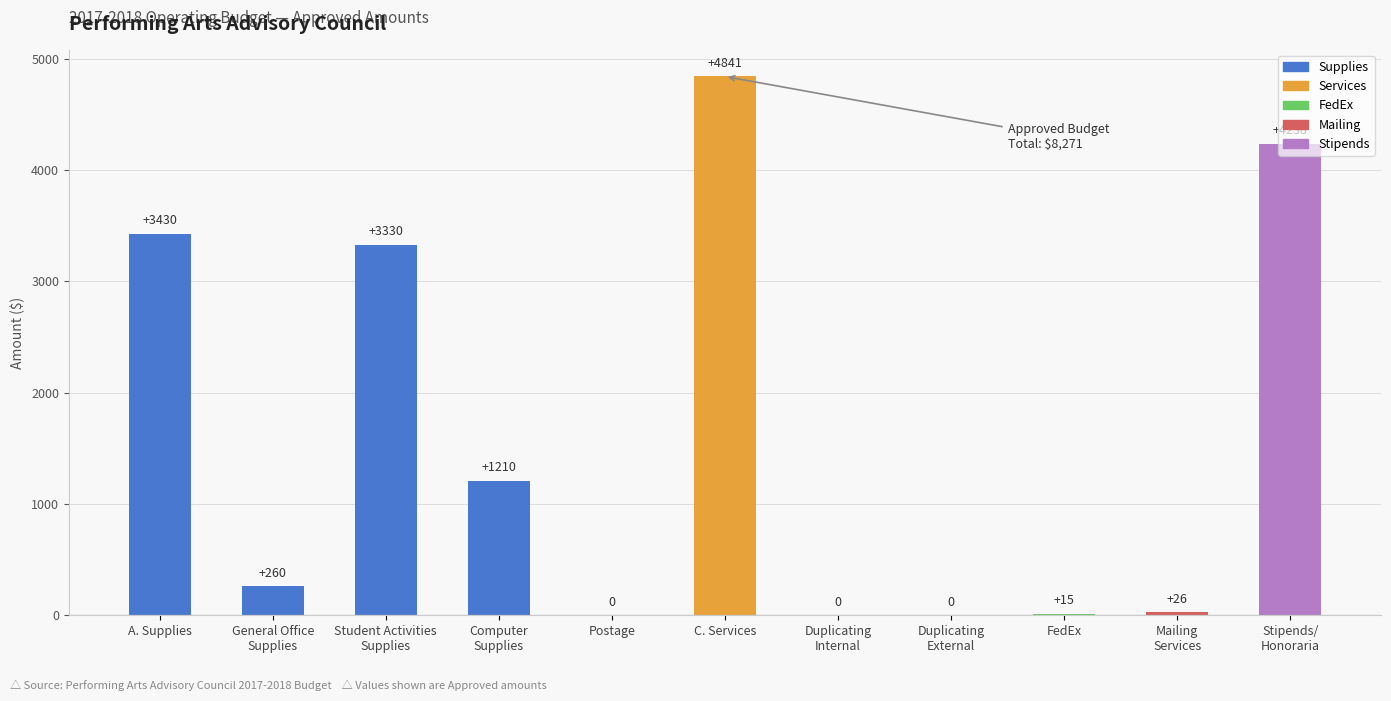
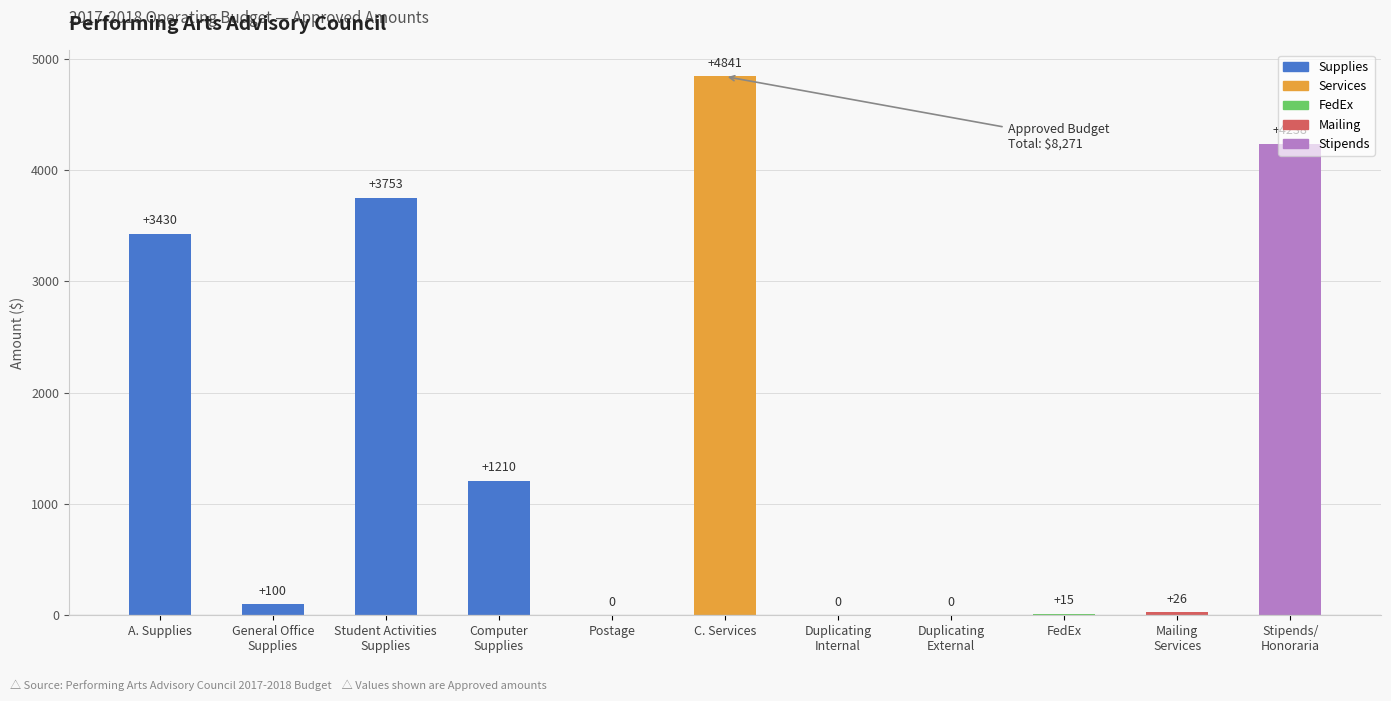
General Office Supplies: +260 -> +100
Student Activities Supplies: +3330 -> +3753
